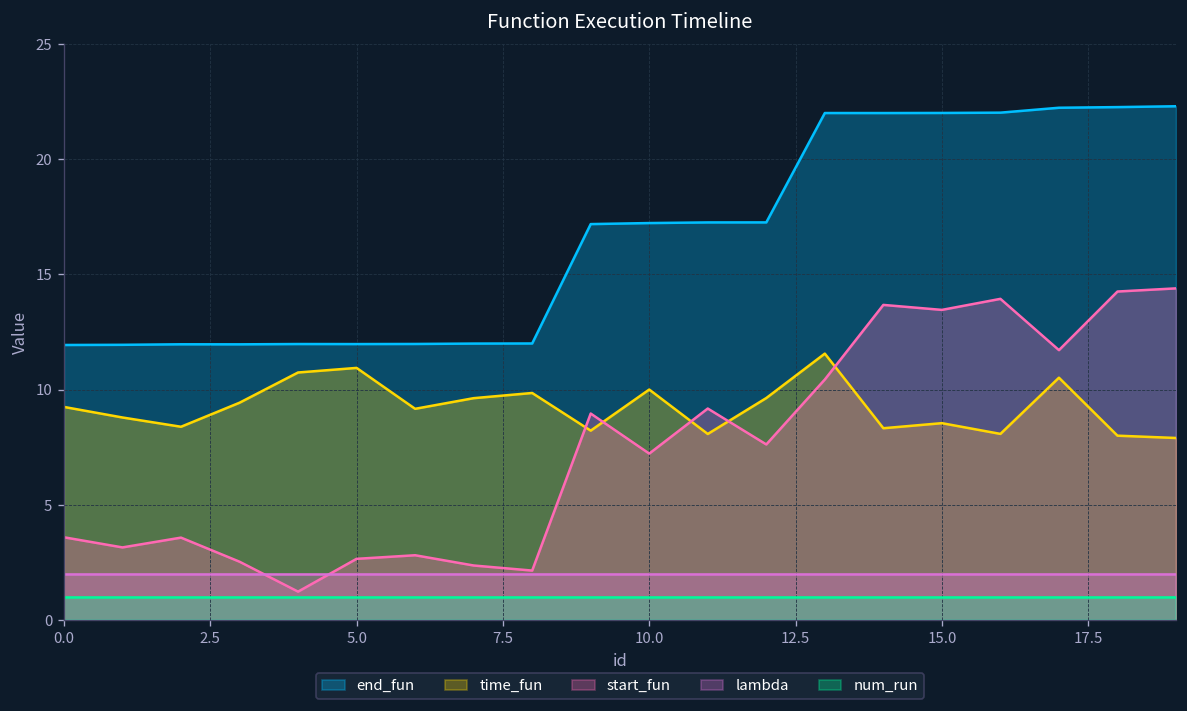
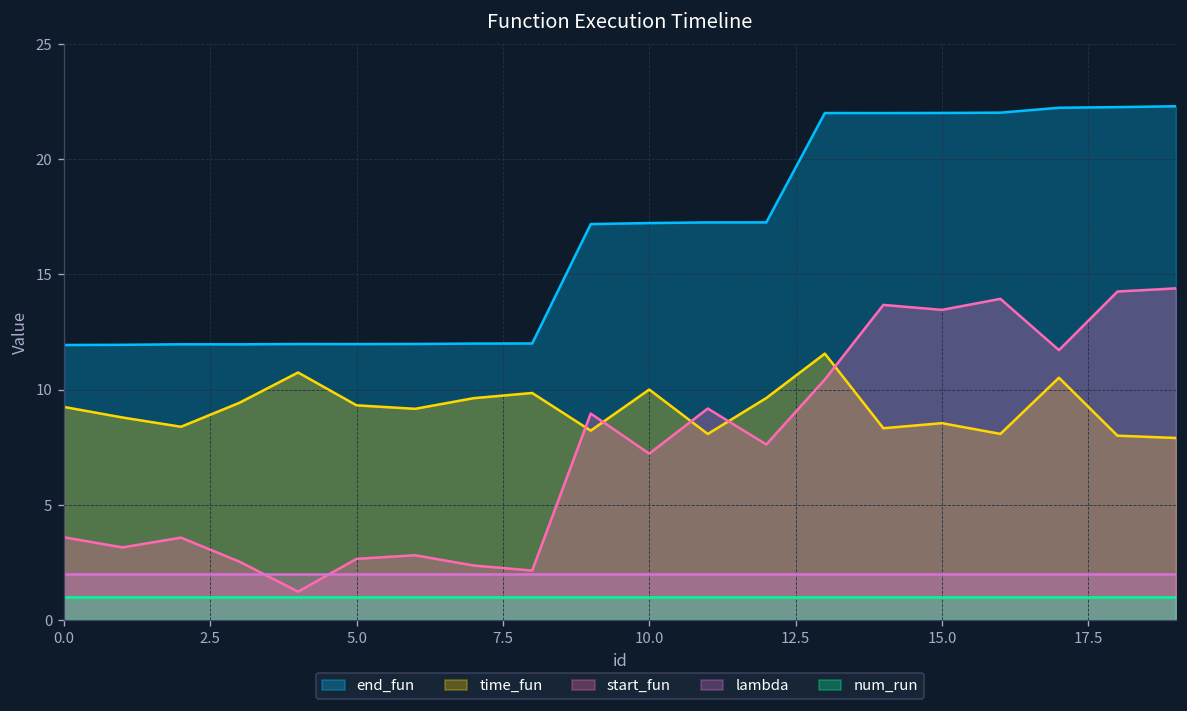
time_fun, 5.0: 10.9 -> 9.3
